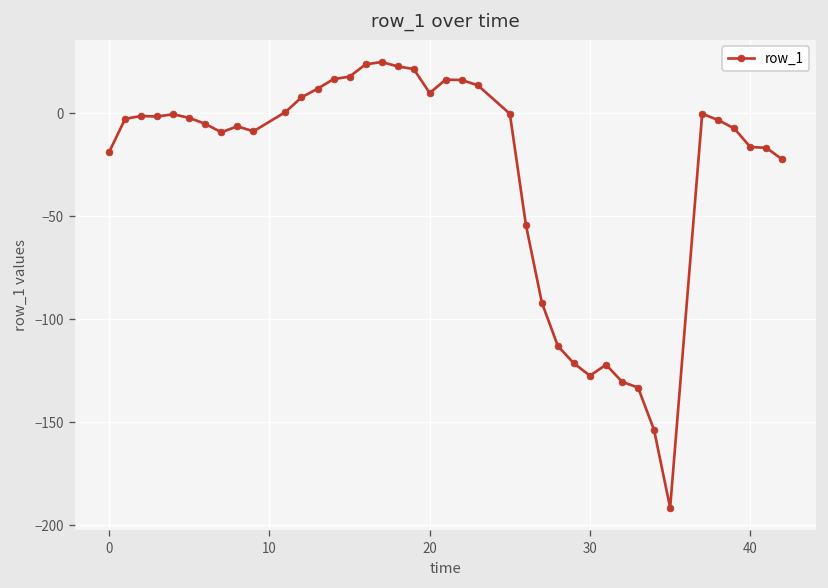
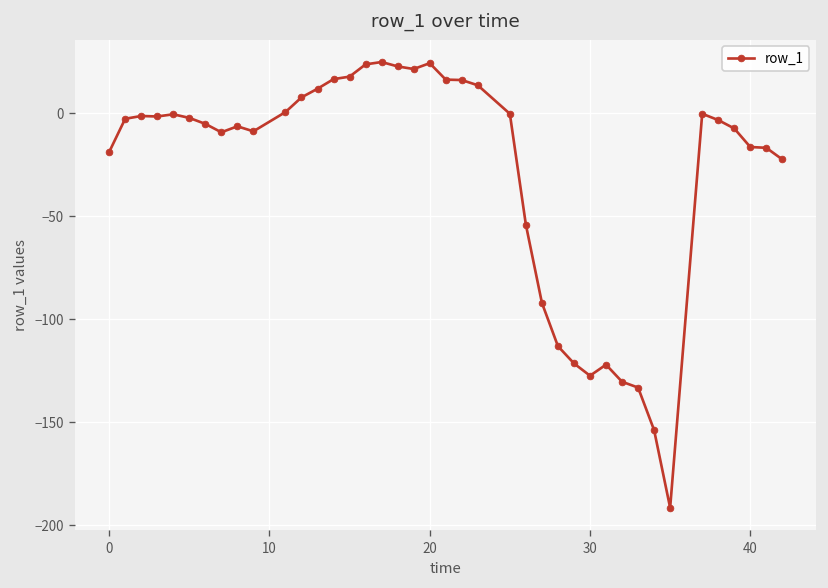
20: 10 -> 24
